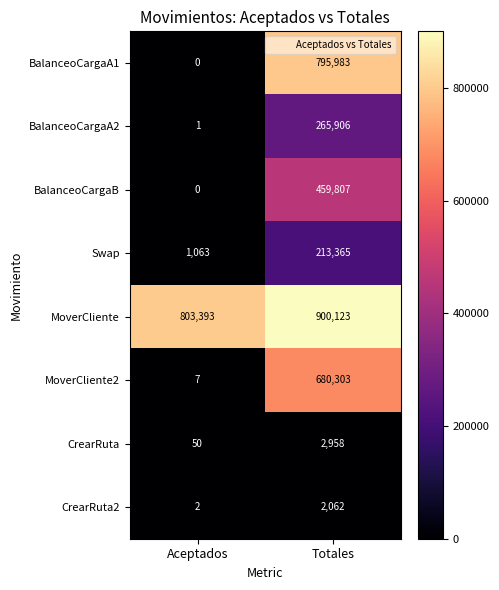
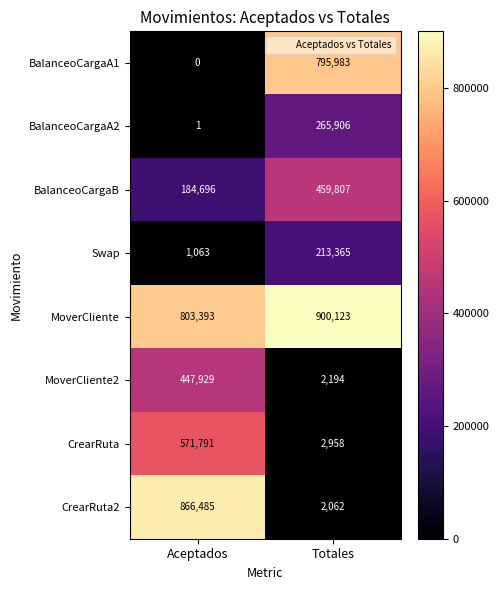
BalanceoCargaB, Aceptados: 0 -> 184,696
MoverCliente2, Aceptados: 7 -> 447,929
MoverCliente2, Totales: 680,303 -> 2,194
CrearRuta, Aceptados: 50 -> 571,791
CrearRuta2, Aceptados: 2 -> 866,485
